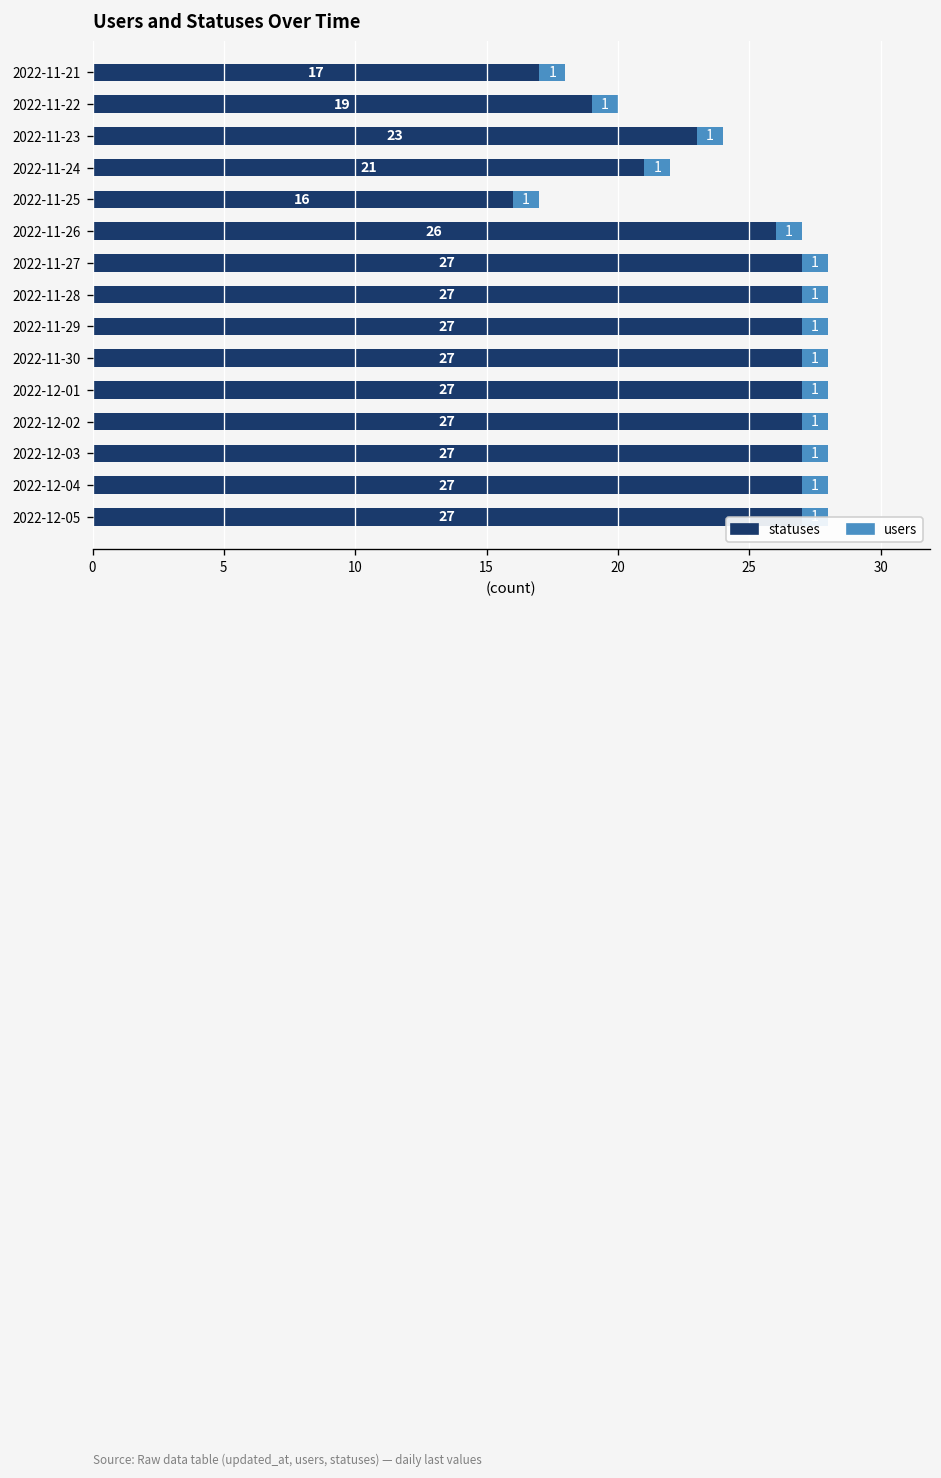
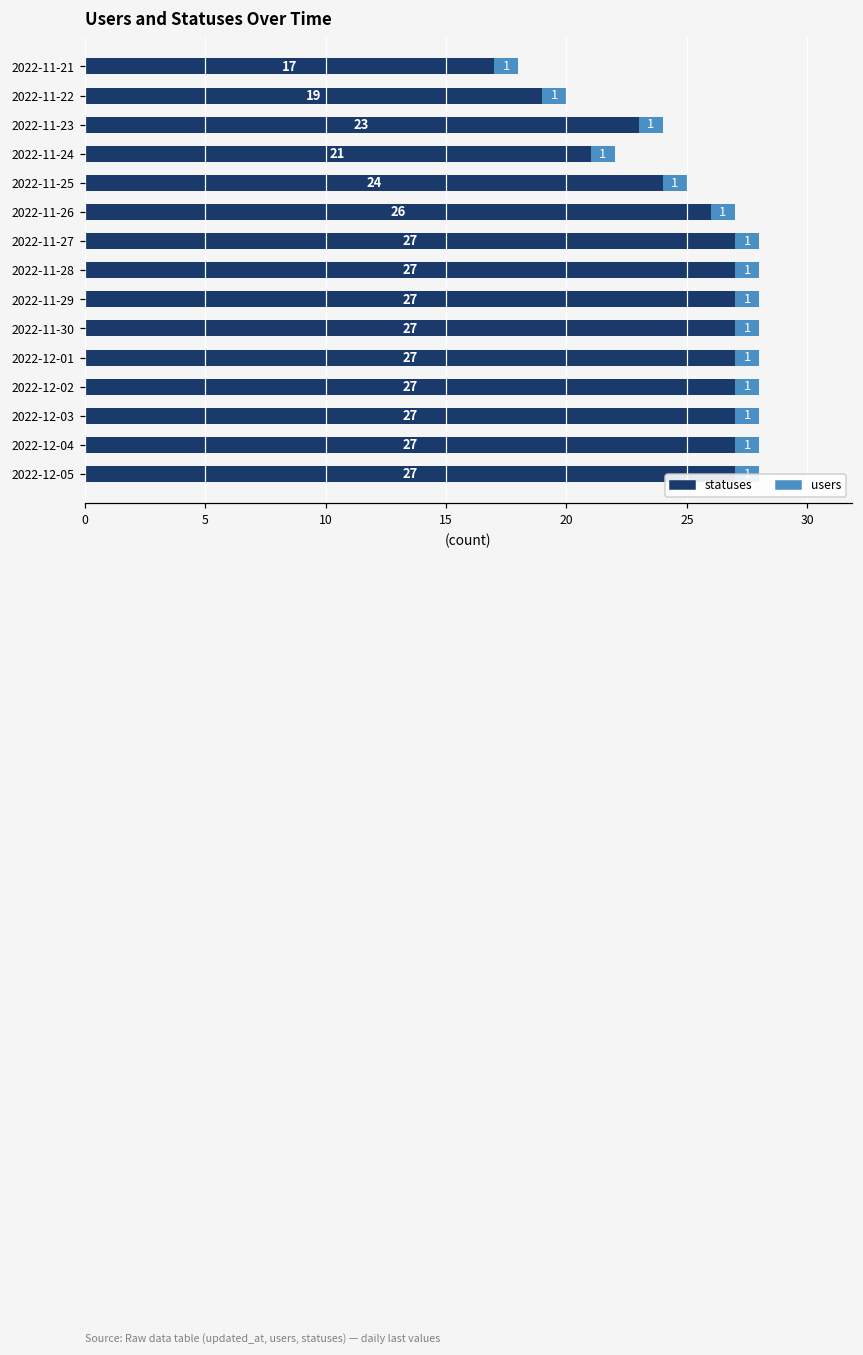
statuses, 2022-11-25: 16 -> 24
